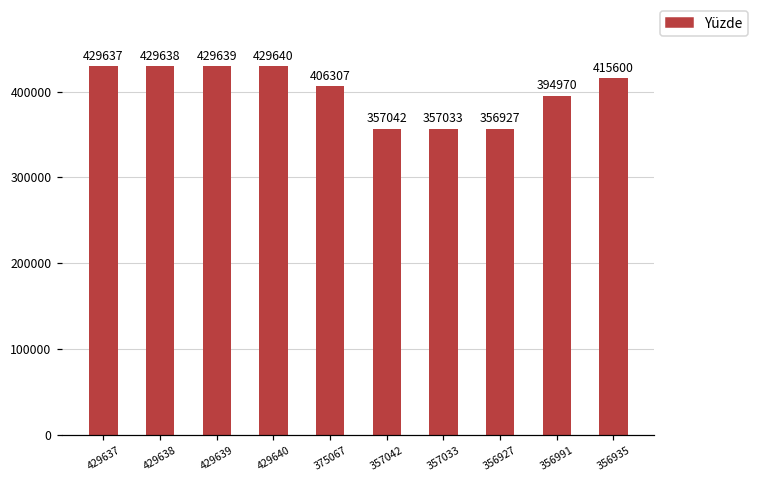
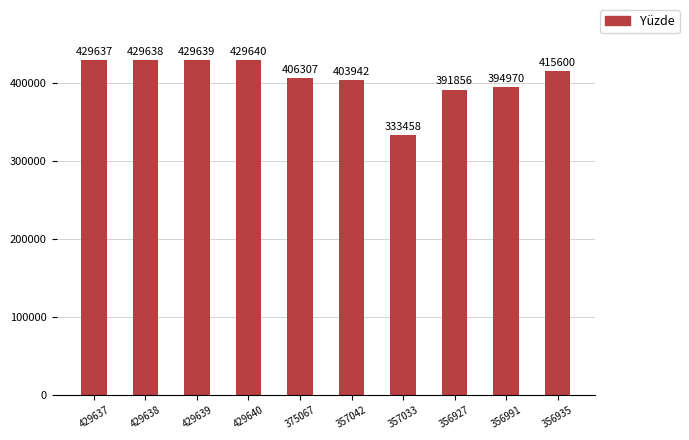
357042: 357042 -> 403942
357033: 357033 -> 333458
356927: 356927 -> 391856
